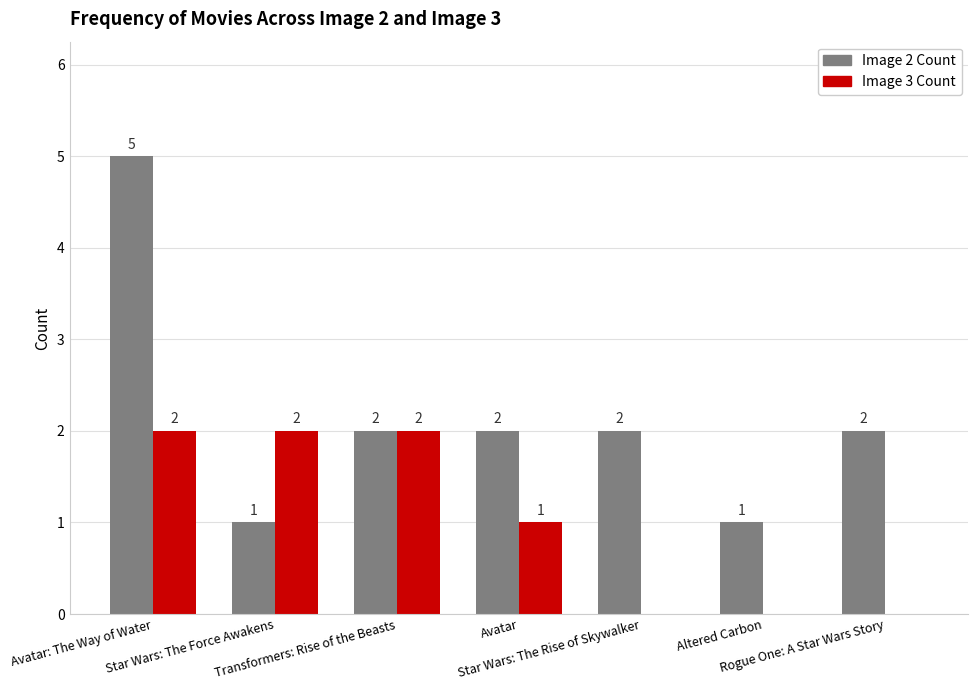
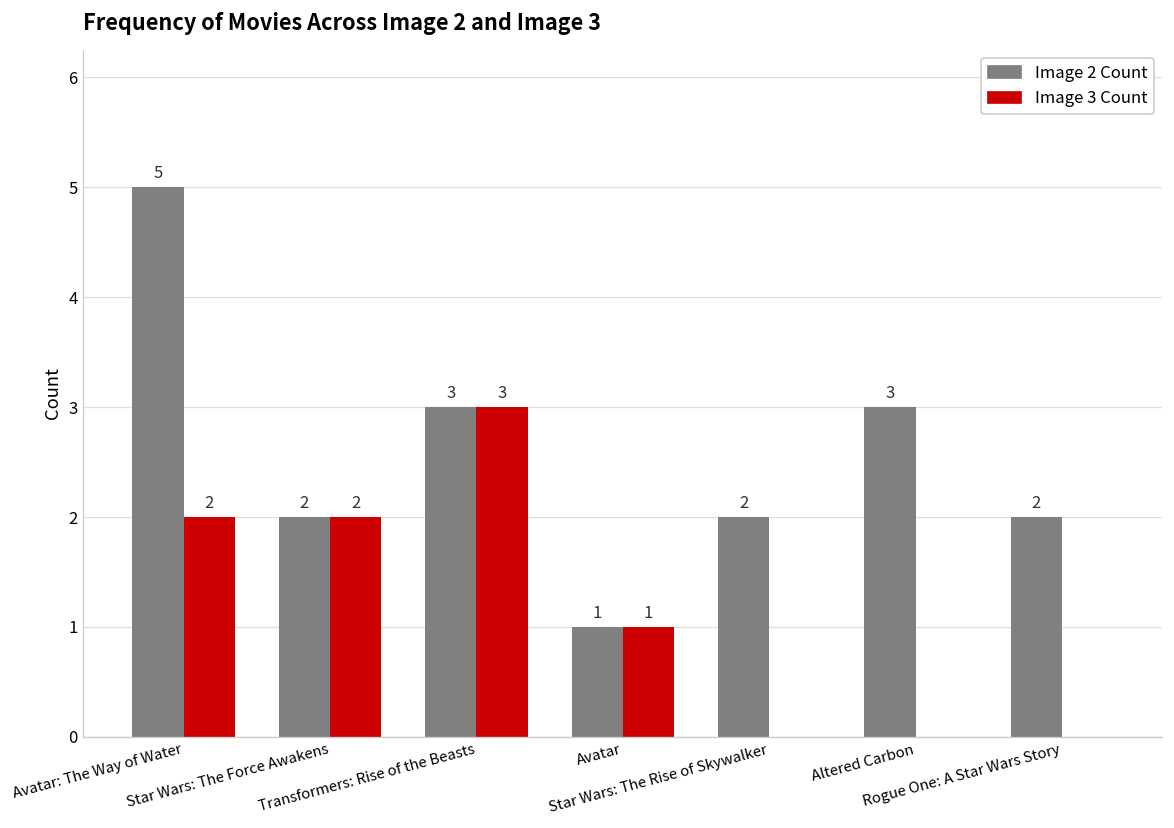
Image 2 Count, Star Wars: The Force Awakens: 1 -> 2
Image 2 Count, Transformers: Rise of the Beasts: 2 -> 3
Image 3 Count, Transformers: Rise of the Beasts: 2 -> 3
Image 2 Count, Avatar: 2 -> 1
Image 2 Count, Altered Carbon: 1 -> 3
